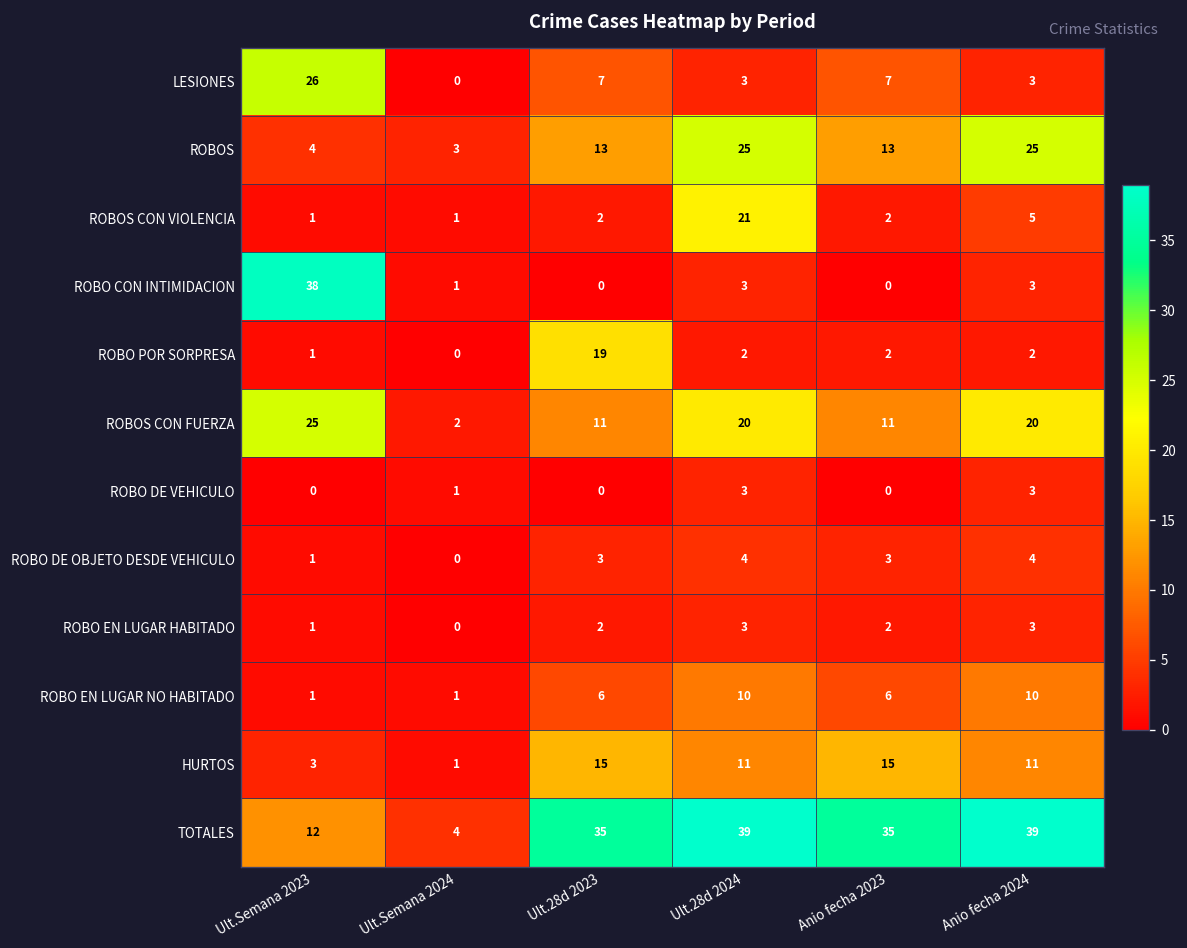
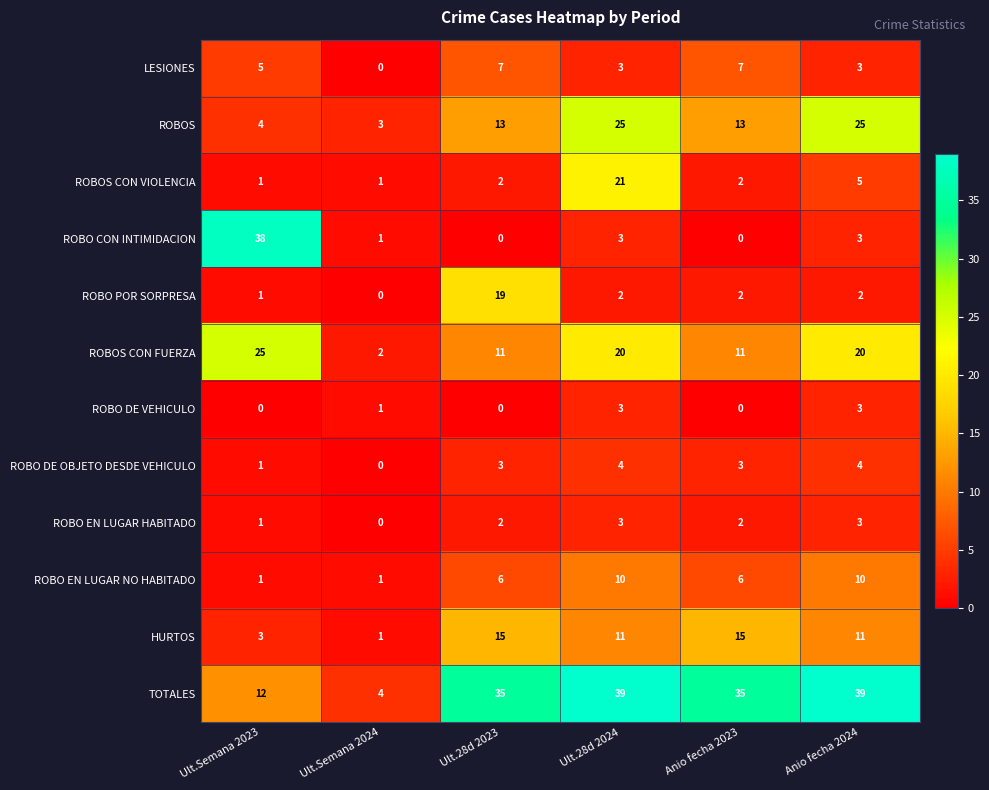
LESIONES, Ult.Semana 2023: 26 -> 5
